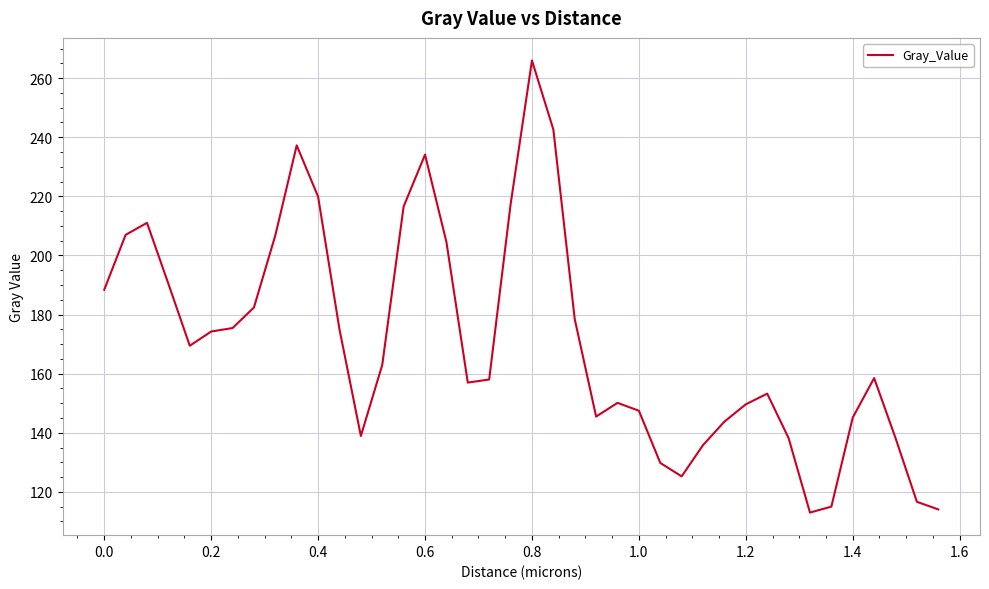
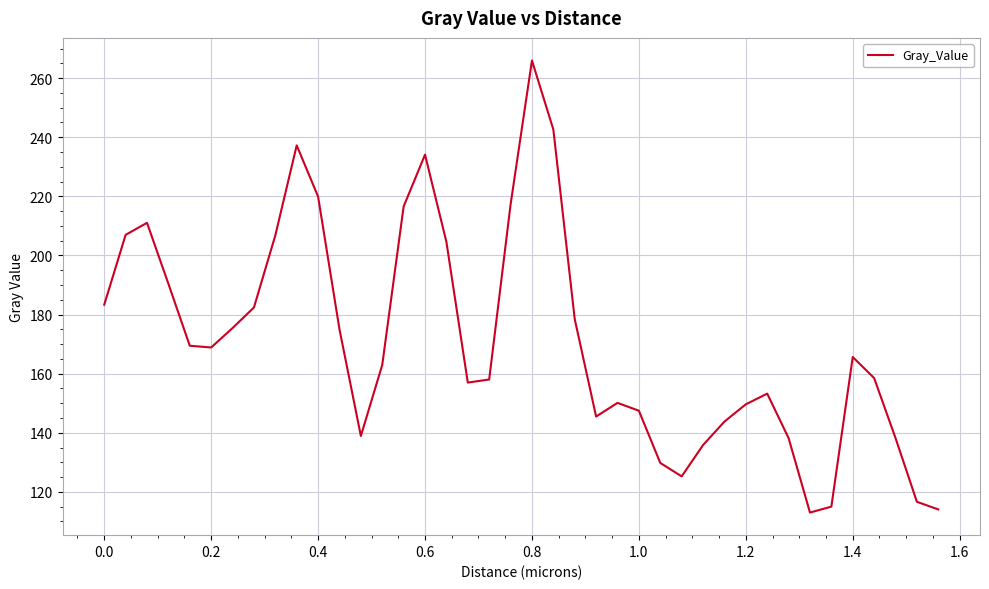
0.0: 188 -> 183
0.2: 174 -> 169
1.4: 145 -> 166
